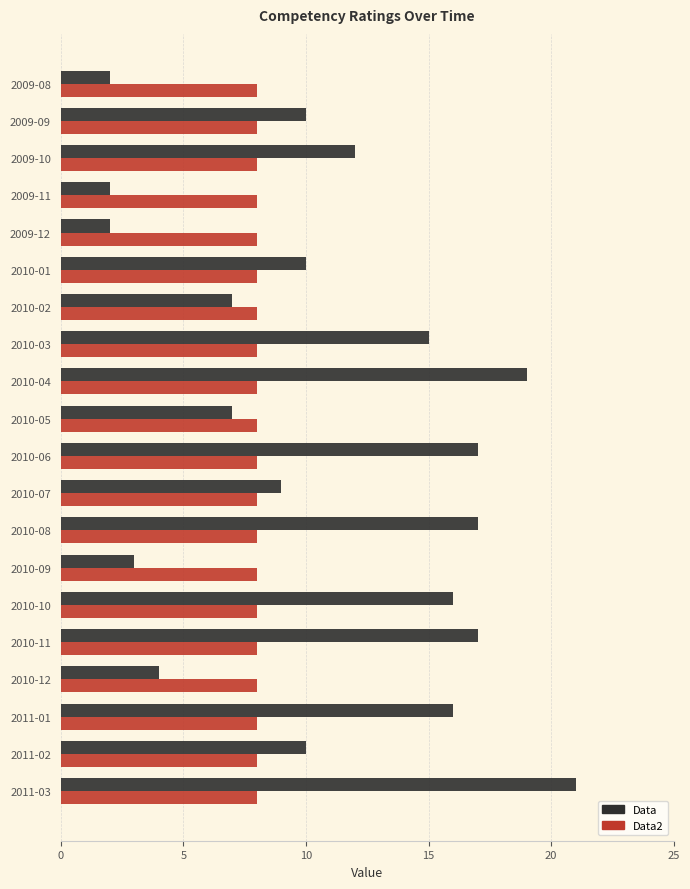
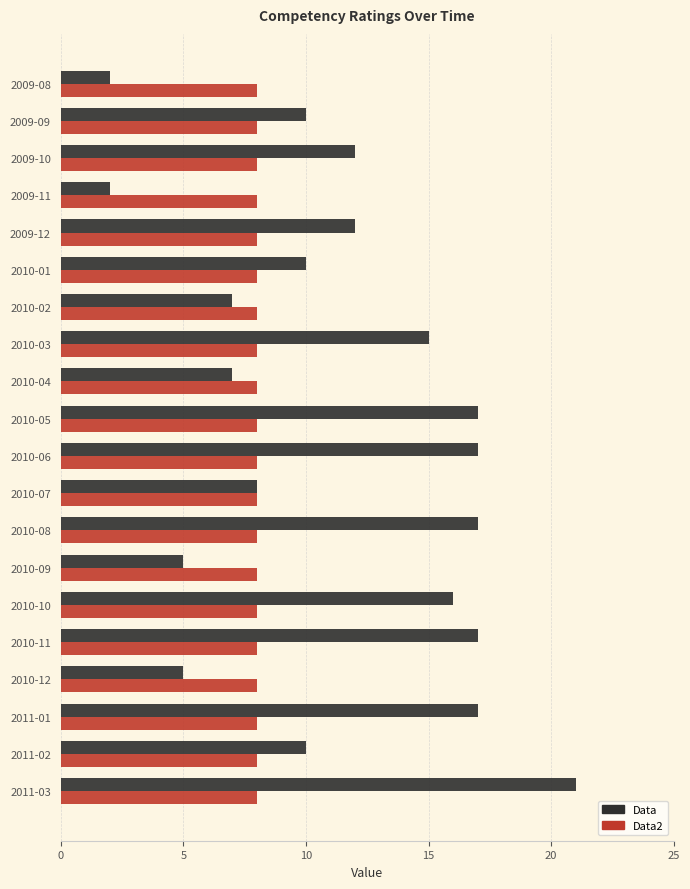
Data, 2009-12: 2 -> 12
Data, 2010-04: 19 -> 7
Data, 2010-05: 7 -> 17
Data, 2010-07: 9 -> 8
Data, 2010-09: 3 -> 5
Data, 2010-12: 4 -> 5
Data, 2011-01: 16 -> 17
